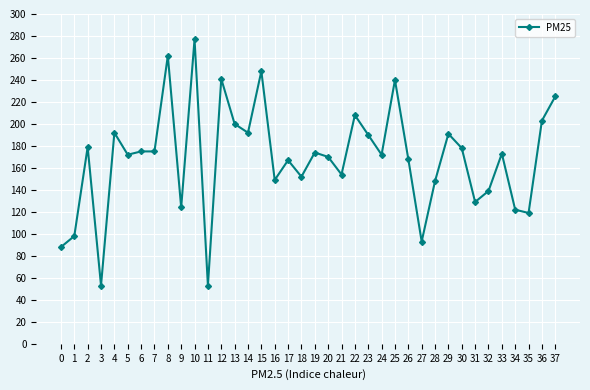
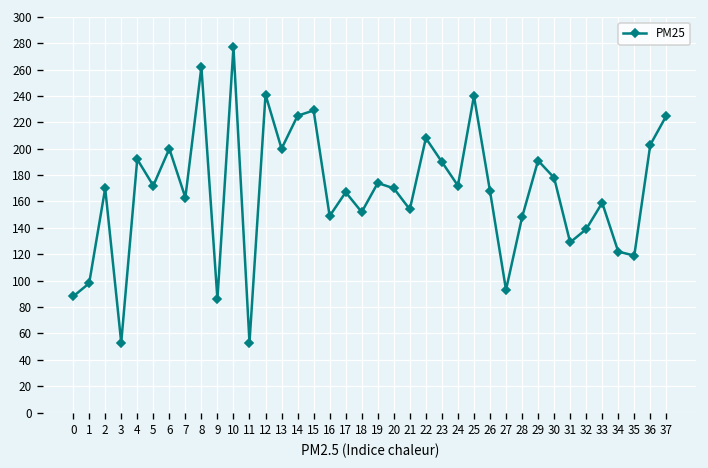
2: 179 -> 170
6: 175 -> 200
7: 175 -> 163
9: 124 -> 86
14: 192 -> 225
15: 248 -> 229
33: 173 -> 159
